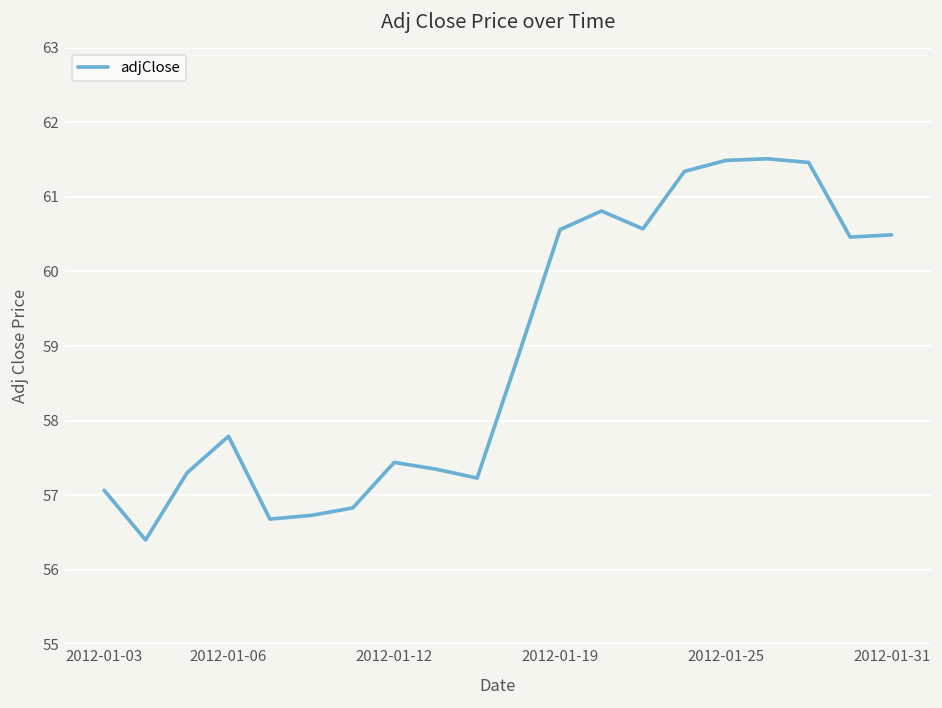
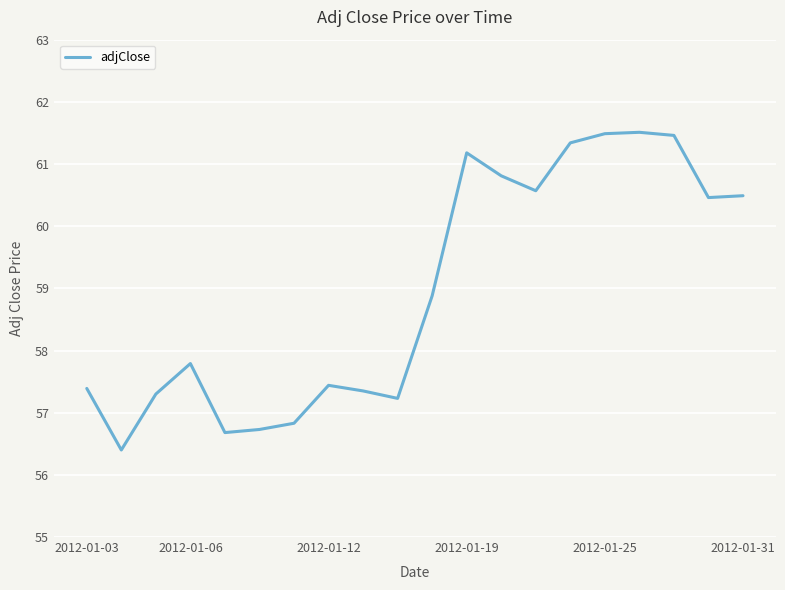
2012-01-03: 57.1 -> 57.4
2012-01-19: 60.6 -> 61.2
